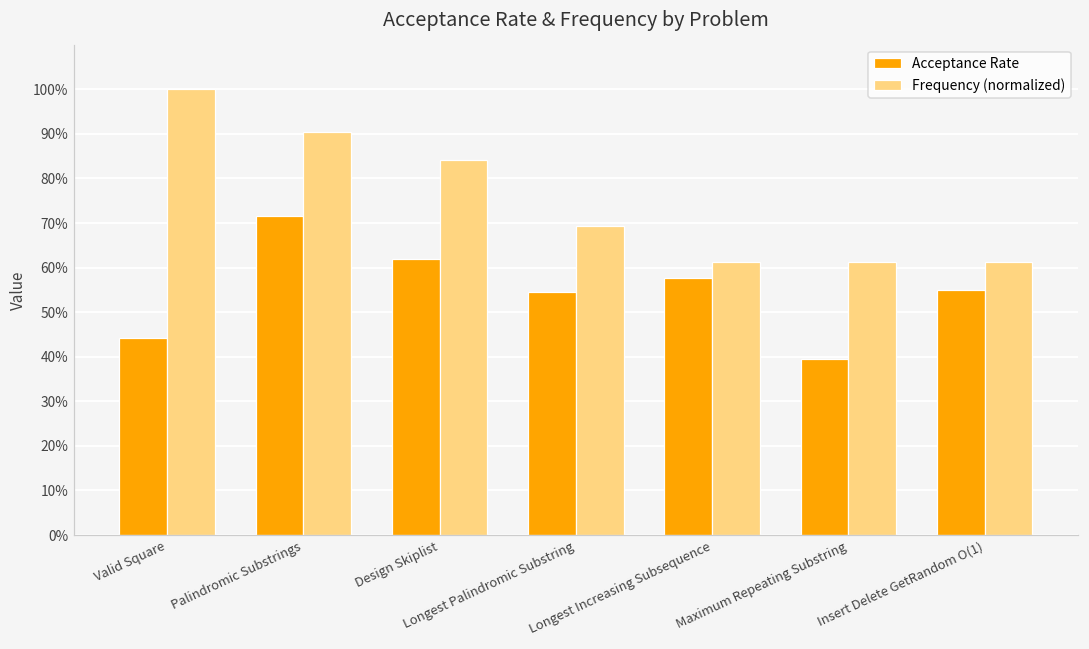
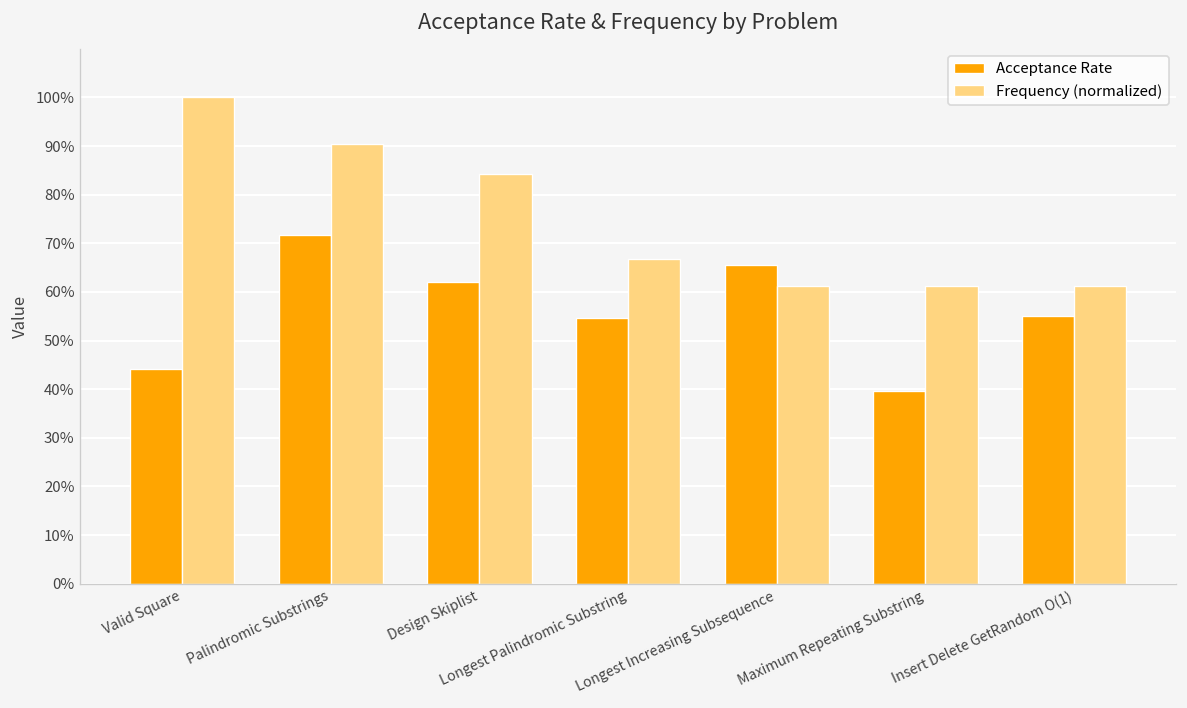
Frequency (normalized), Longest Palindromic Substring: 69% -> 67%
Acceptance Rate, Longest Increasing Subsequence: 58% -> 66%
